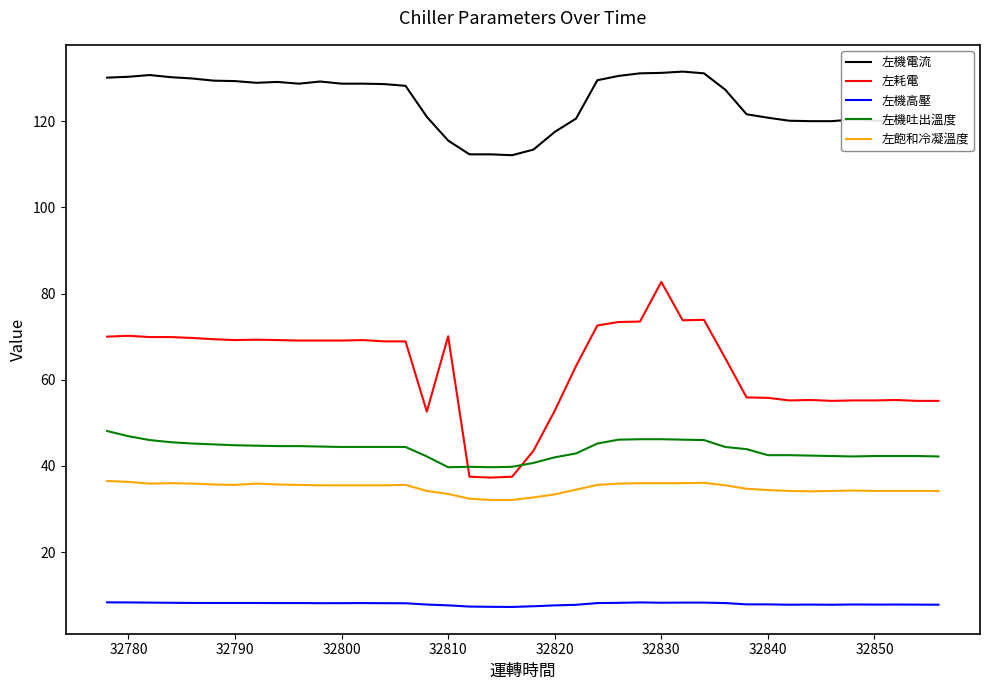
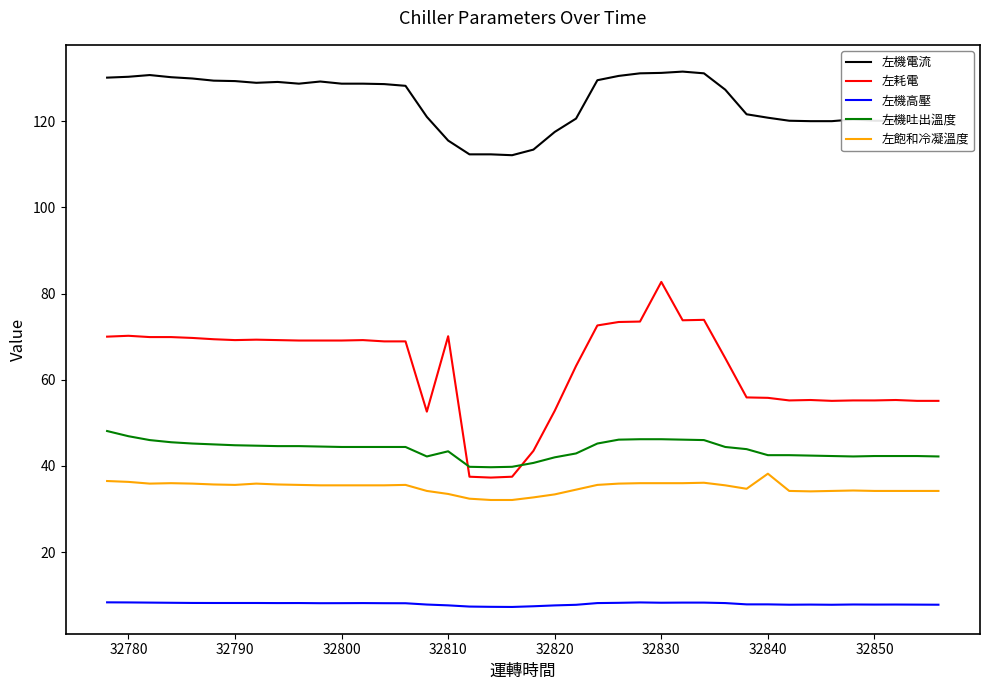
左機吐出溫度, 32810: 40 -> 43
左飽和冷凝溫度, 32840: 34 -> 38
